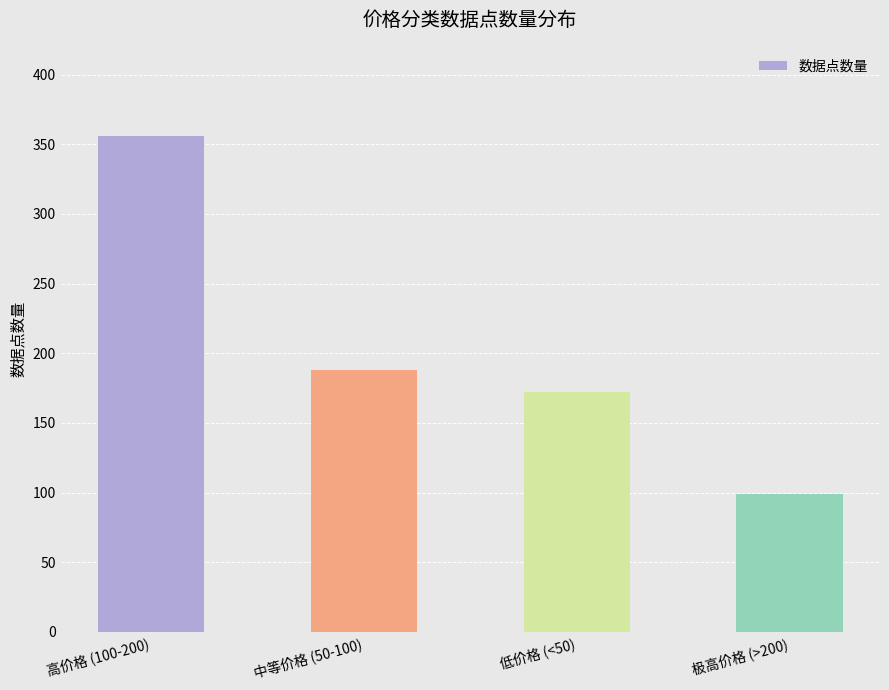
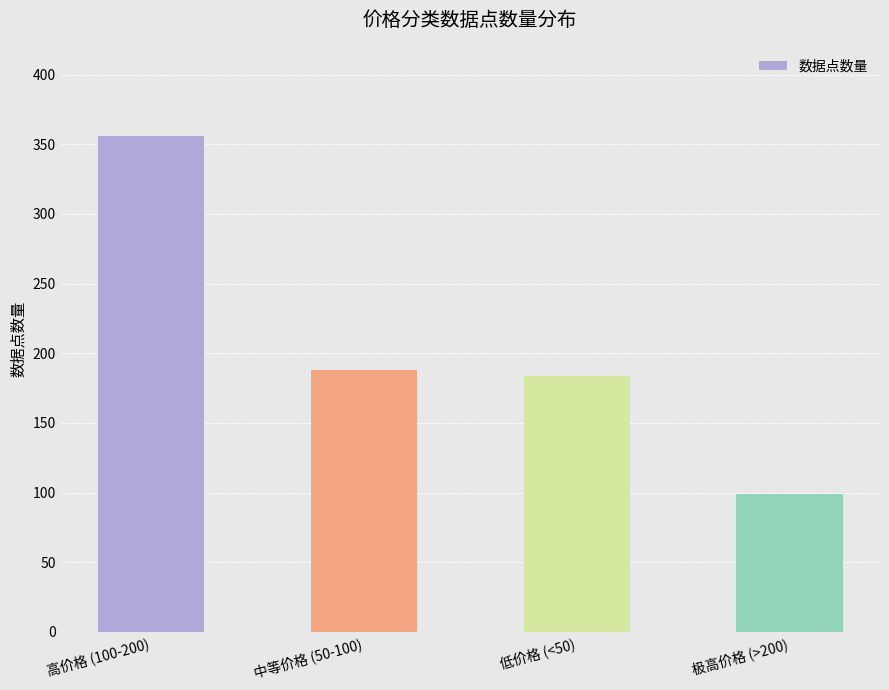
低价格 (<50): 172 -> 184
